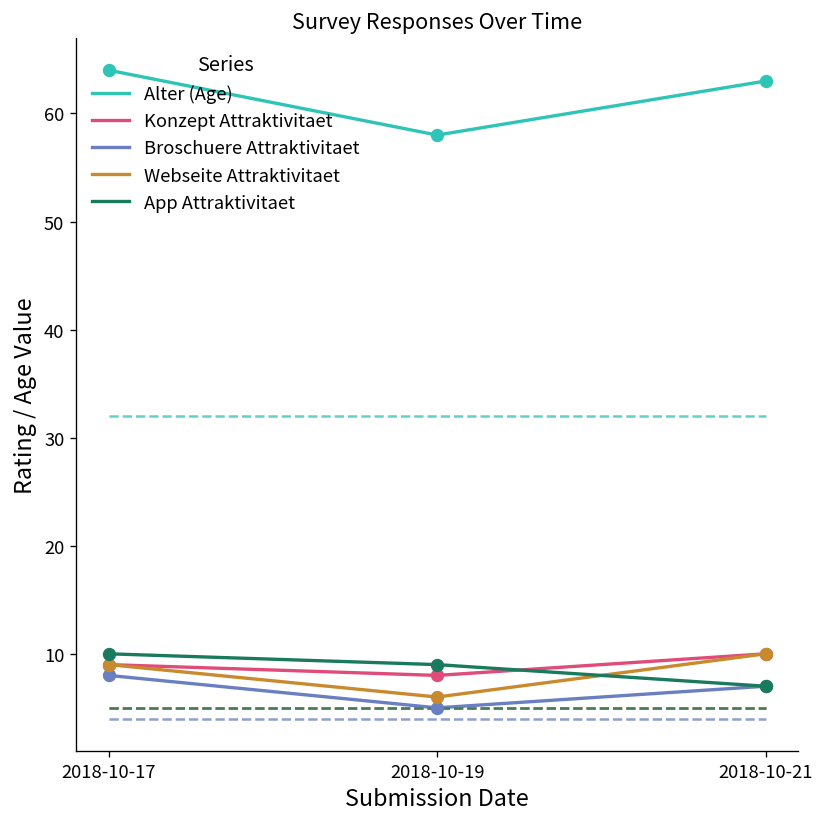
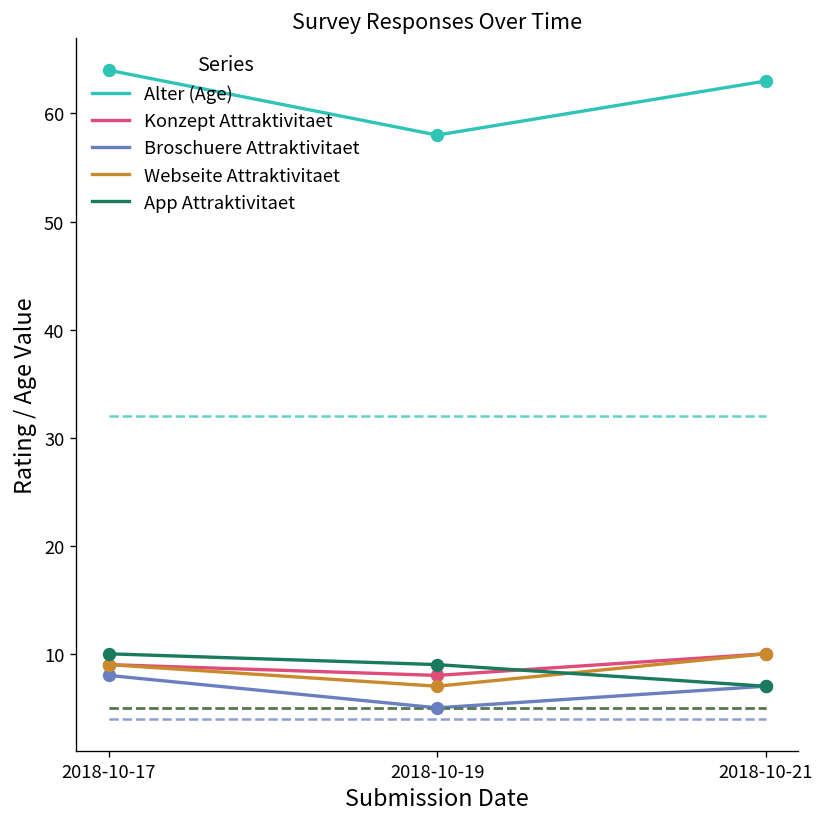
Webseite Attraktivitaet, 2018-10-19: 6 -> 7
